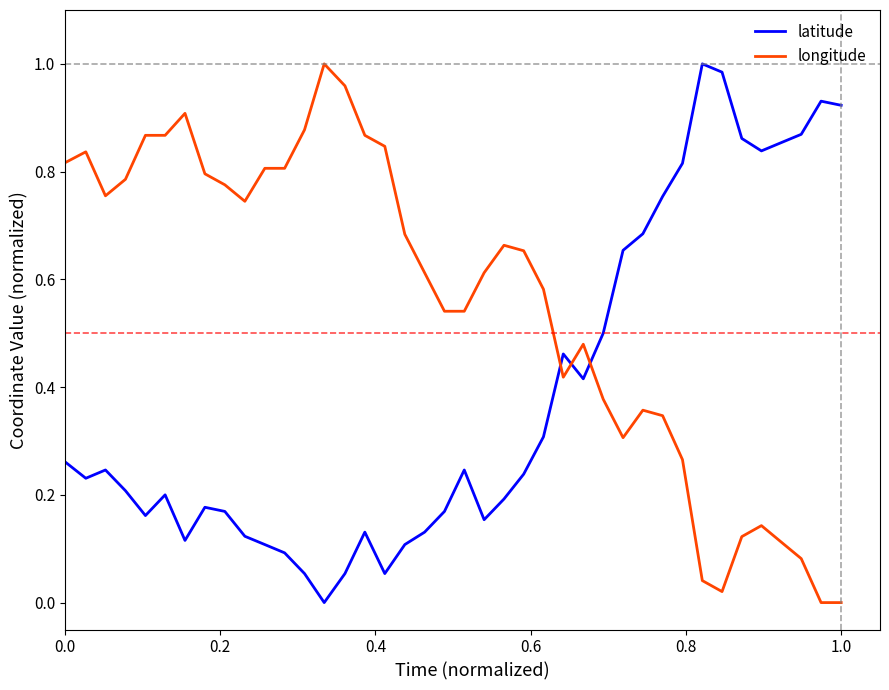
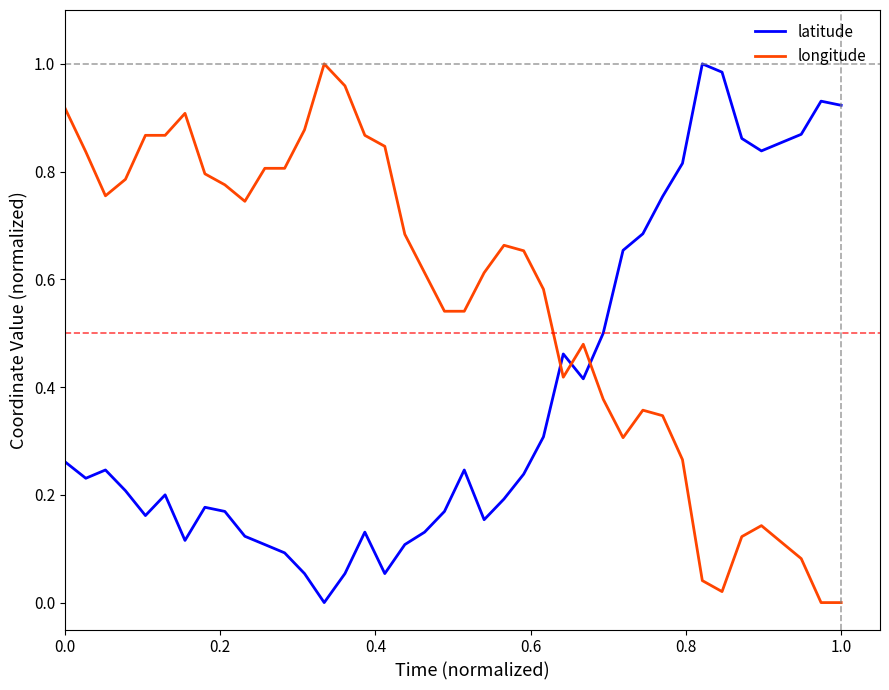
longitude, 0.0: 0.82 -> 0.92
